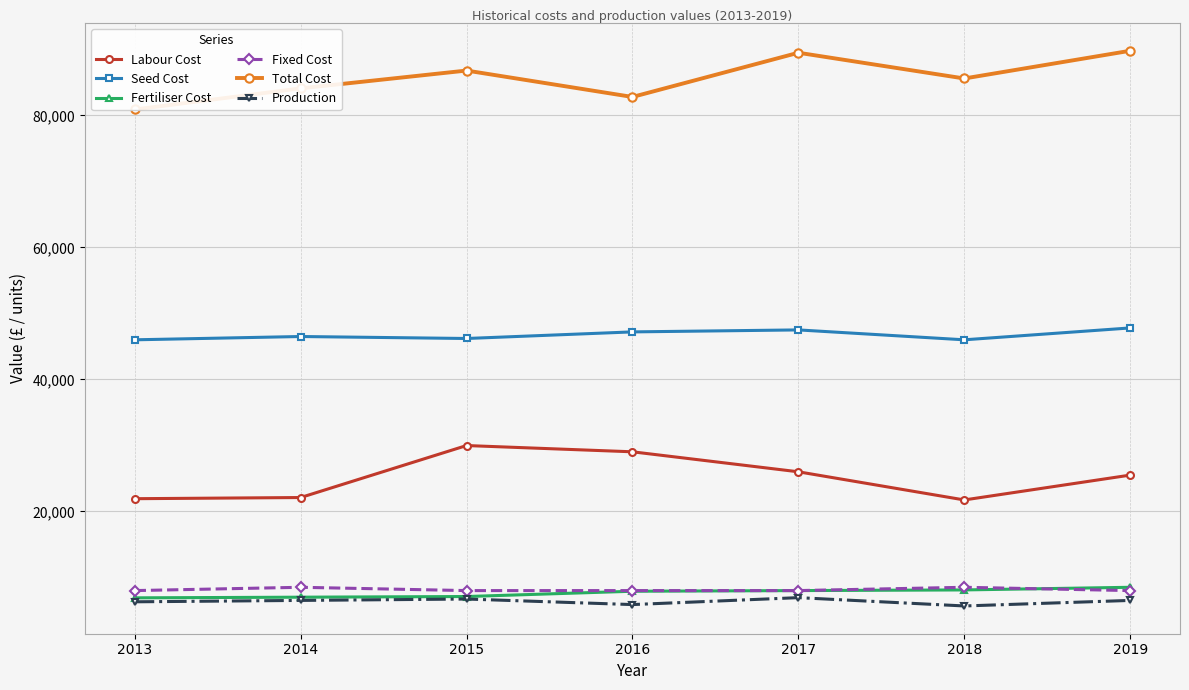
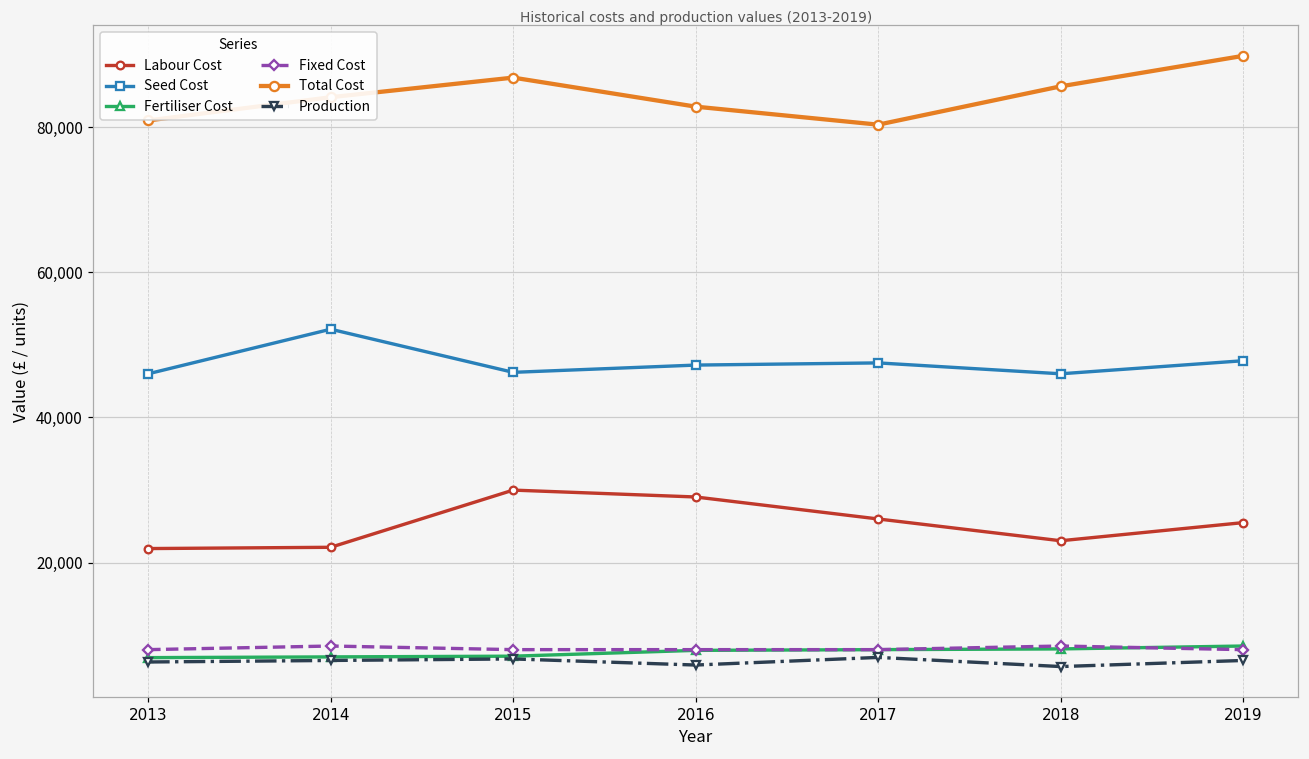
Seed Cost, 2014: 47,000 -> 52,000
Total Cost, 2017: 90,000 -> 80,000
Labour Cost, 2018: 22,000 -> 23,000
